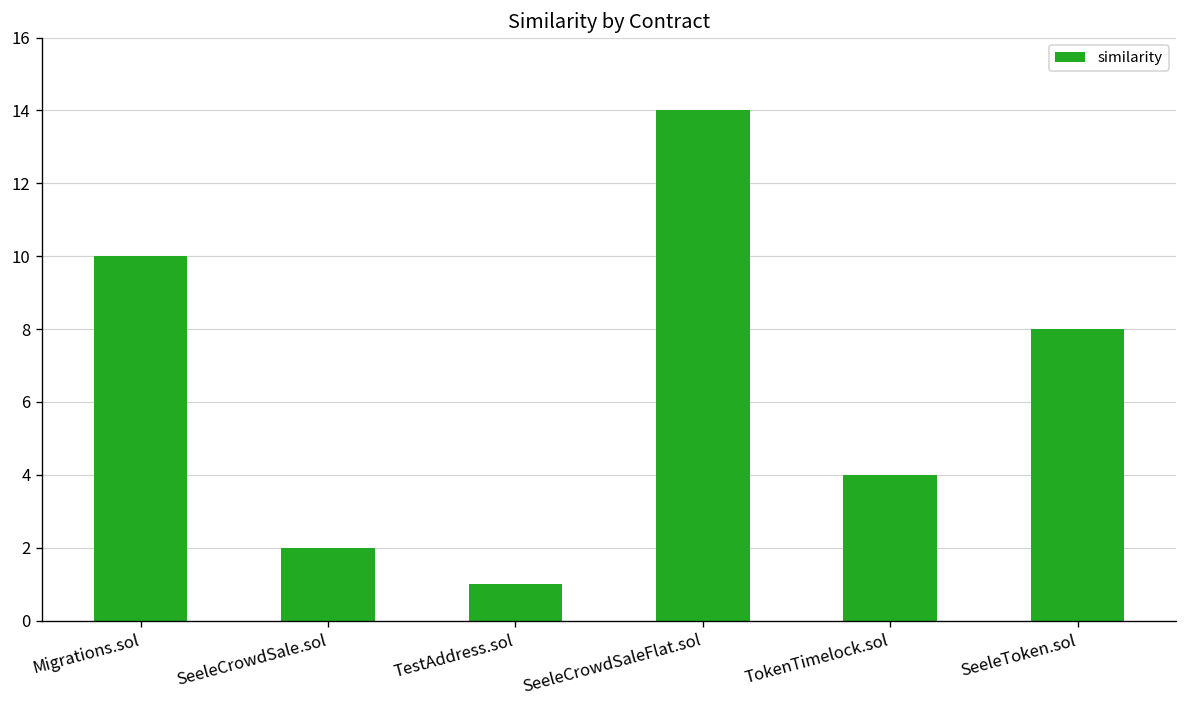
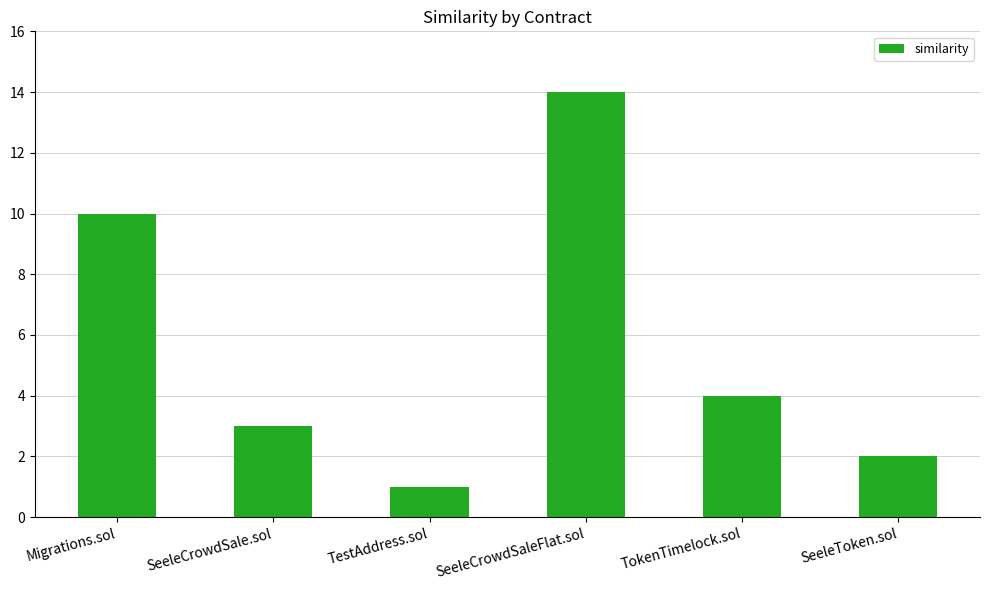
SeeleCrowdSale.sol: 2 -> 3
SeeleToken.sol: 8 -> 2
